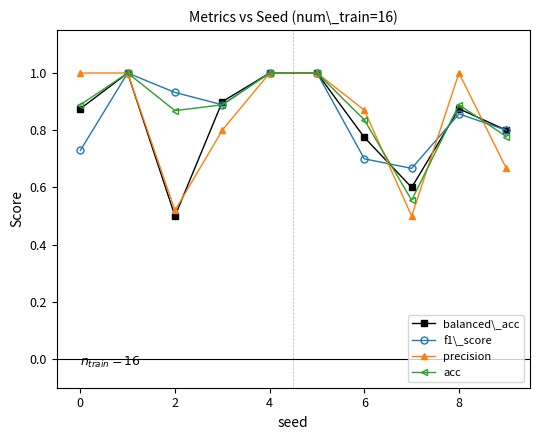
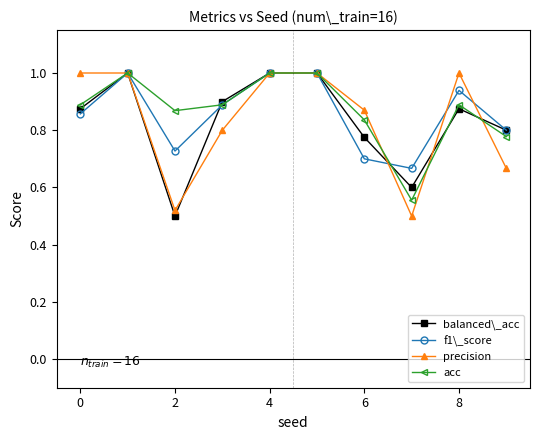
f1\_score, 0: 0.73 -> 0.86
f1\_score, 2: 0.93 -> 0.73
f1\_score, 8: 0.86 -> 0.94
